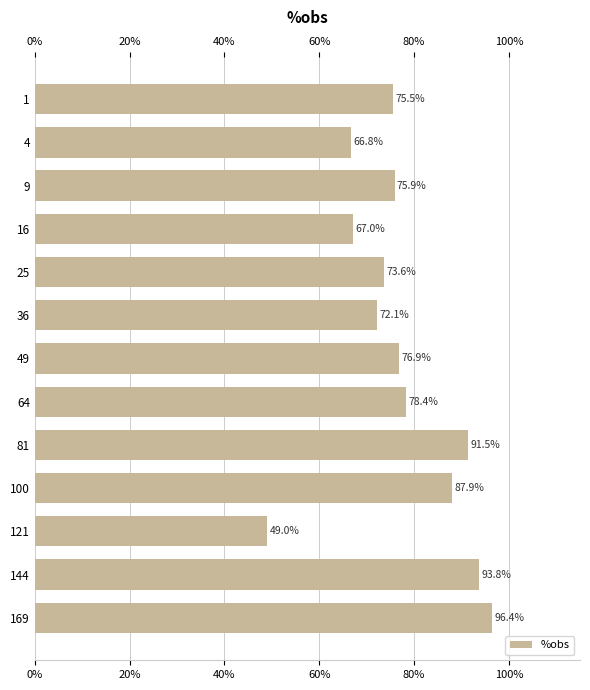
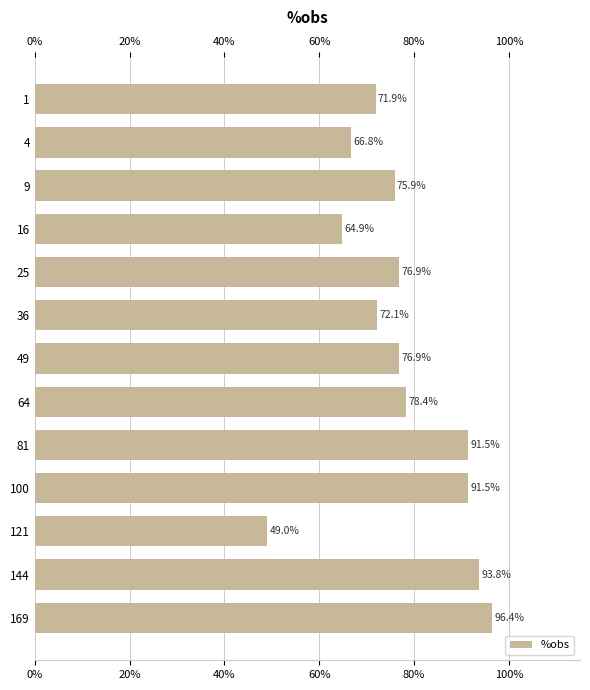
1: 75.5% -> 71.9%
16: 67.0% -> 64.9%
25: 73.6% -> 76.9%
100: 87.9% -> 91.5%
